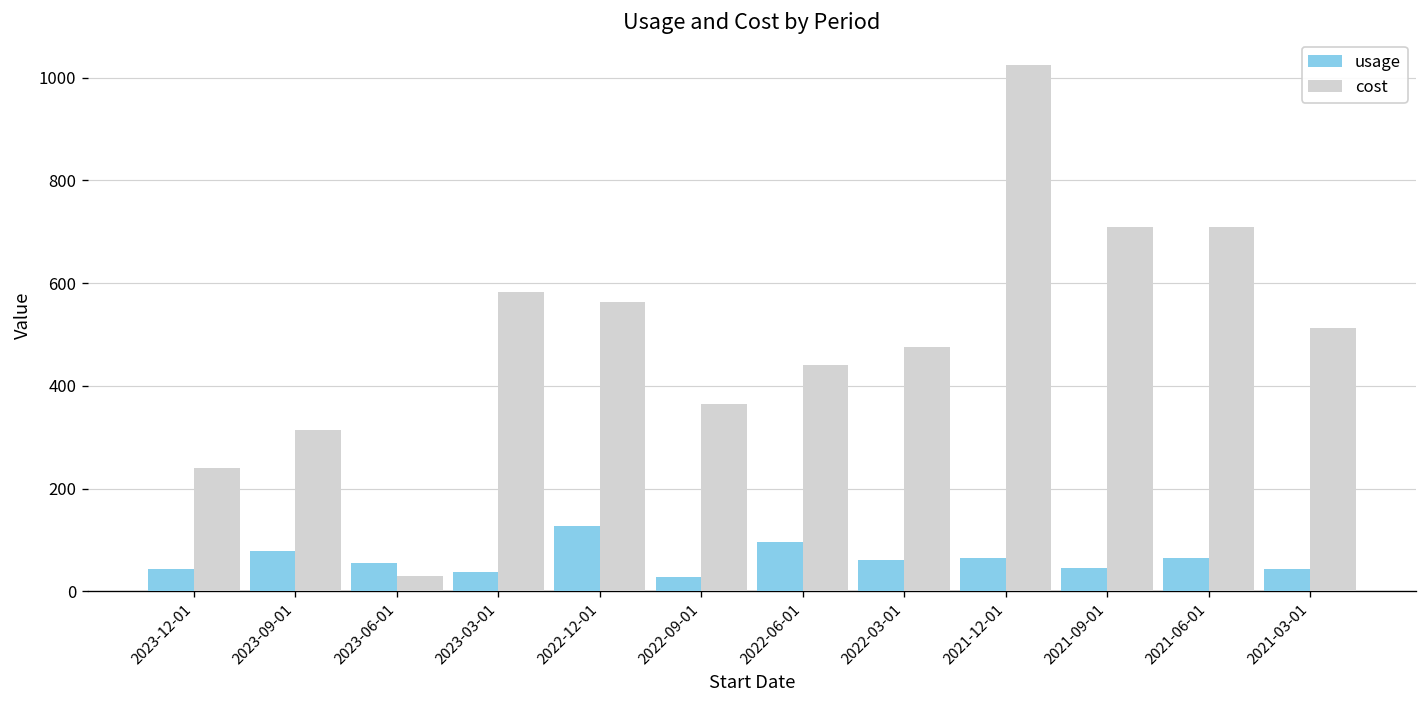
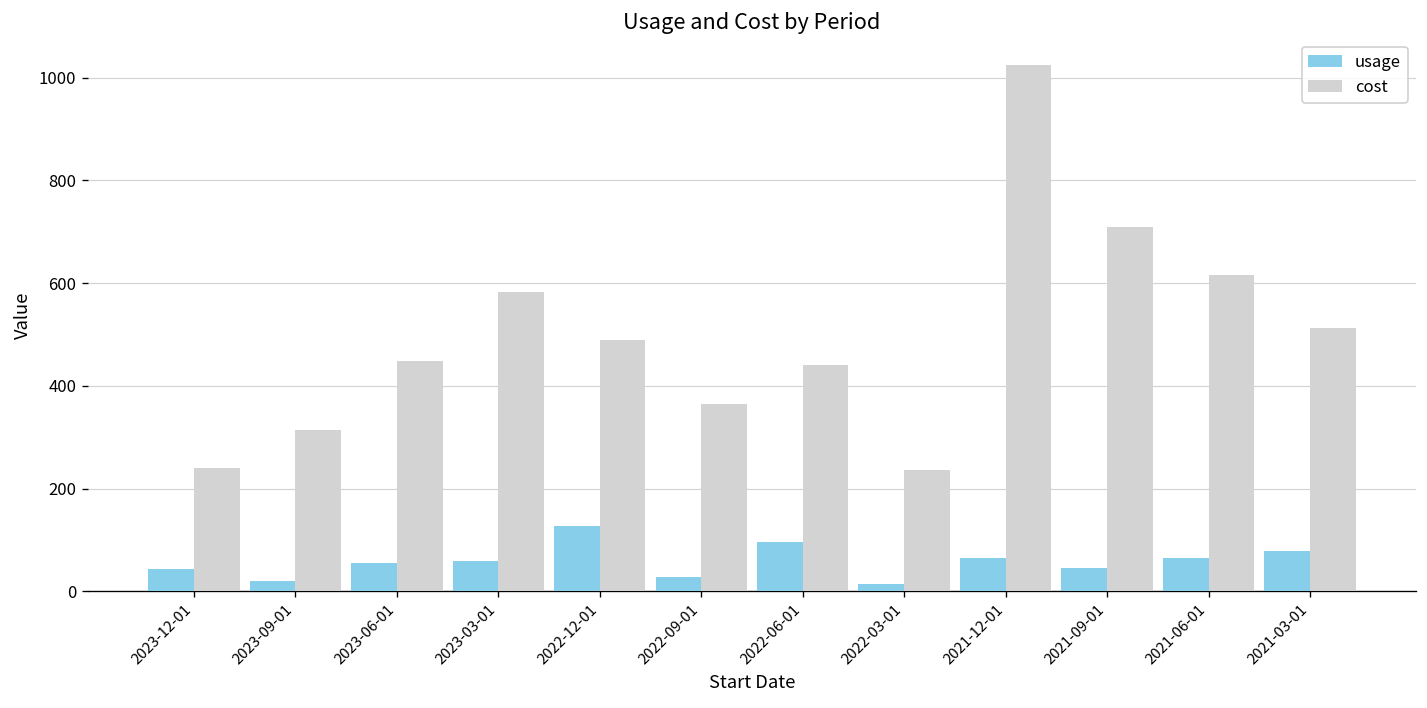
usage, 2023-09-01: 80 -> 20
cost, 2023-06-01: 30 -> 450
usage, 2023-03-01: 40 -> 60
cost, 2022-12-01: 560 -> 490
usage, 2022-03-01: 60 -> 20
cost, 2022-03-01: 480 -> 240
cost, 2021-06-01: 710 -> 620
usage, 2021-03-01: 40 -> 80
